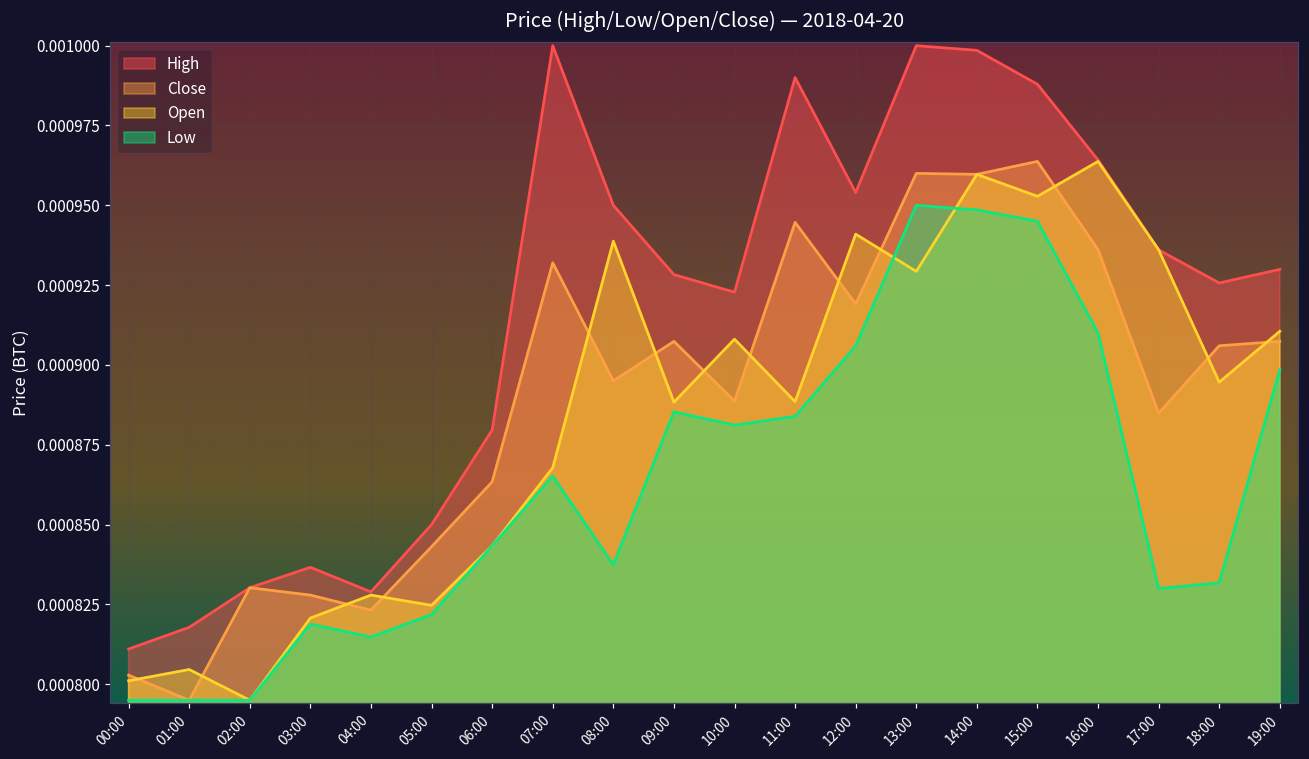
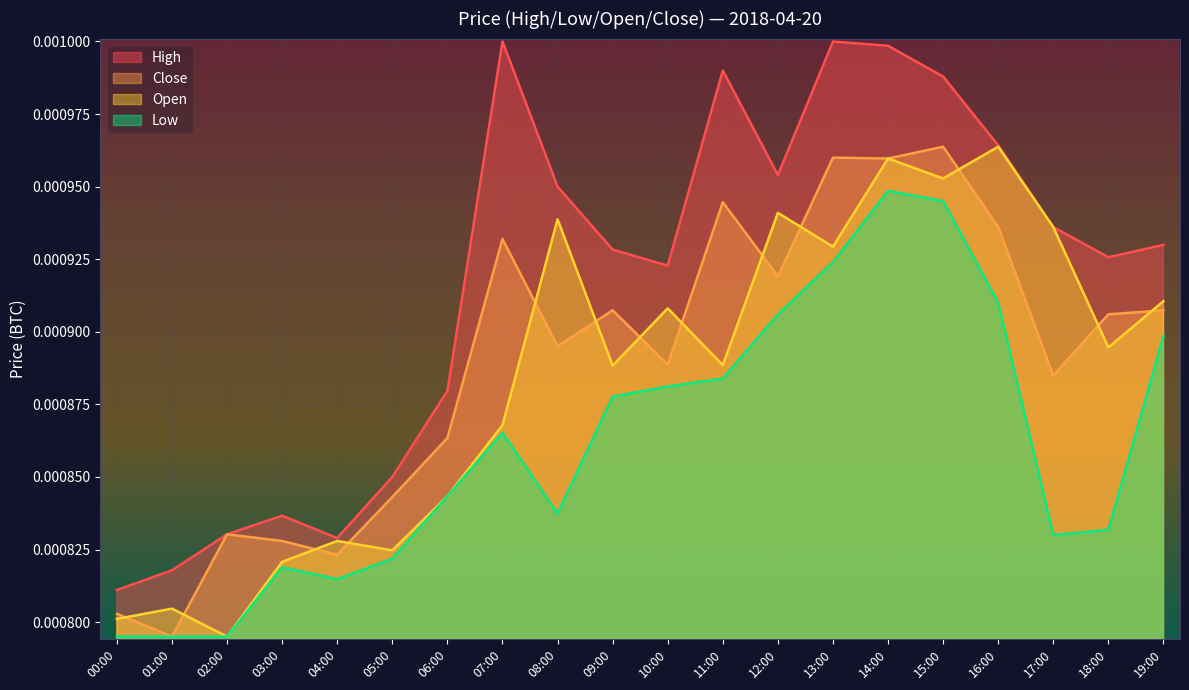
Low, 09:00: 0.000885 -> 0.000878
Low, 13:00: 0.000950 -> 0.000924
